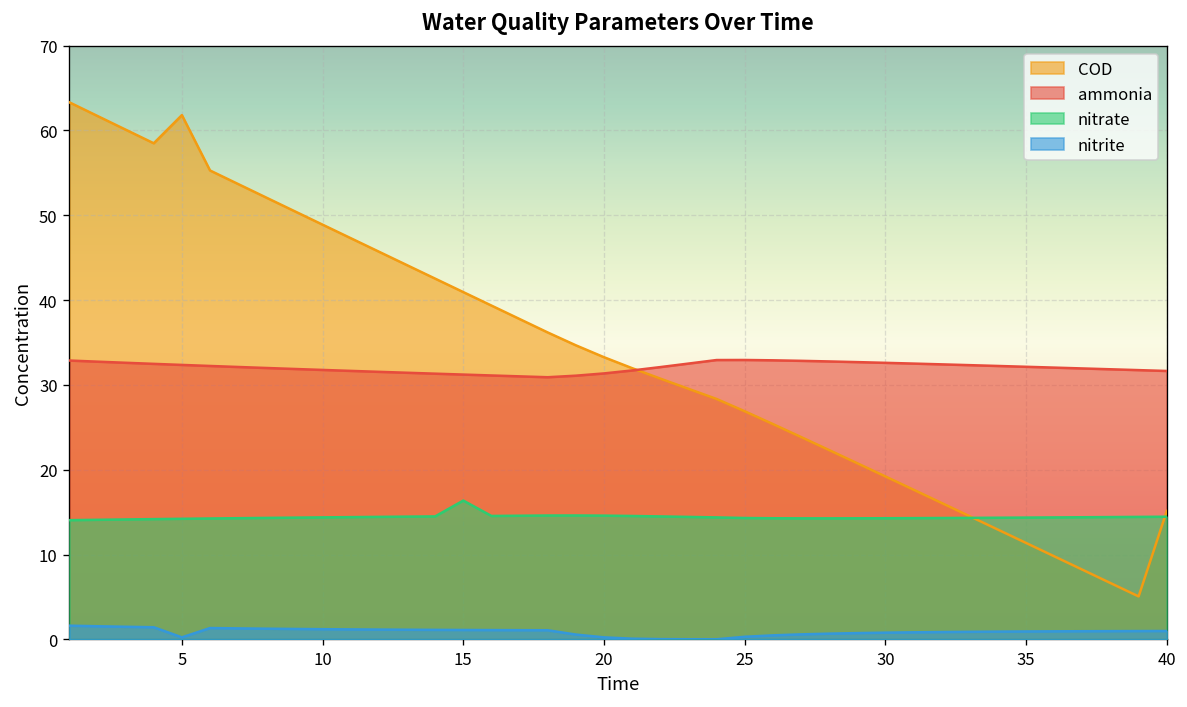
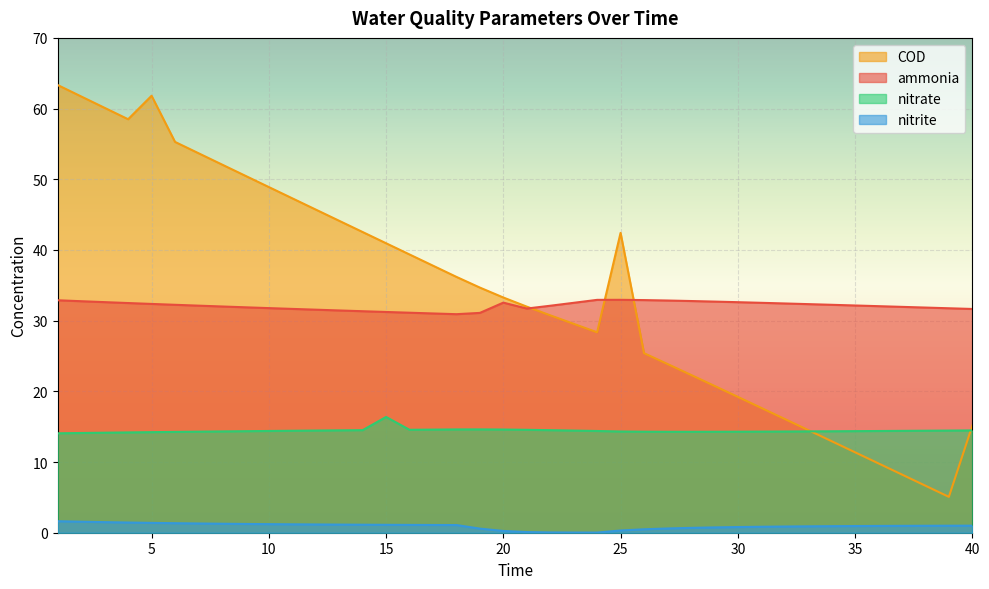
nitrite, 5: 0 -> 1
ammonia, 20: 31 -> 33
COD, 25: 27 -> 42
